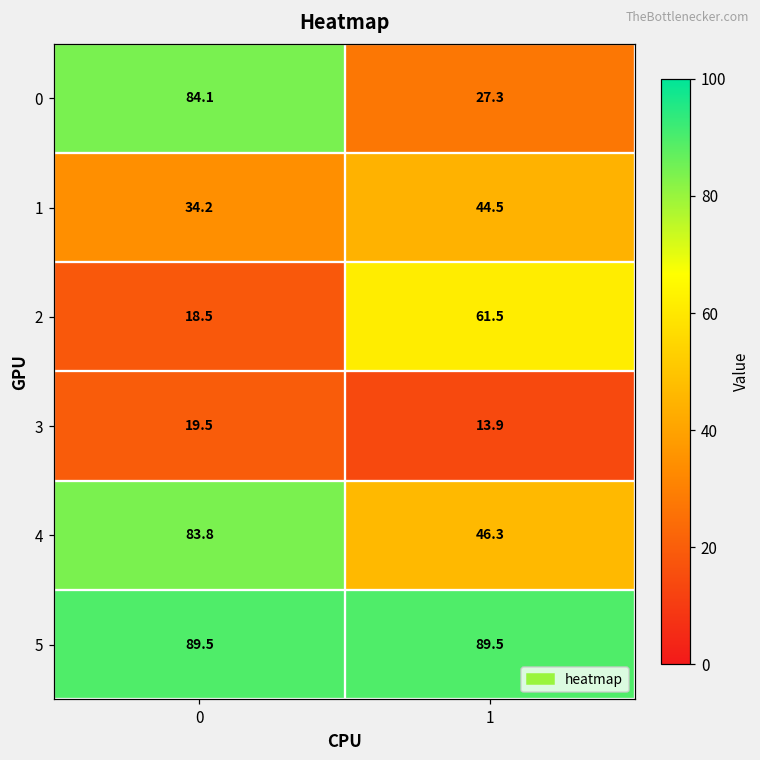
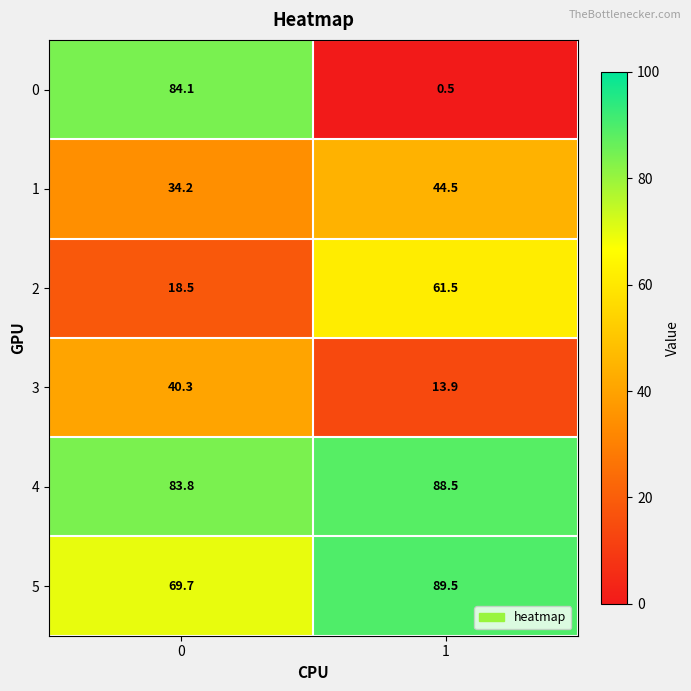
0, 1: 27.3 -> 0.5
3, 0: 19.5 -> 40.3
4, 1: 46.3 -> 88.5
5, 0: 89.5 -> 69.7
